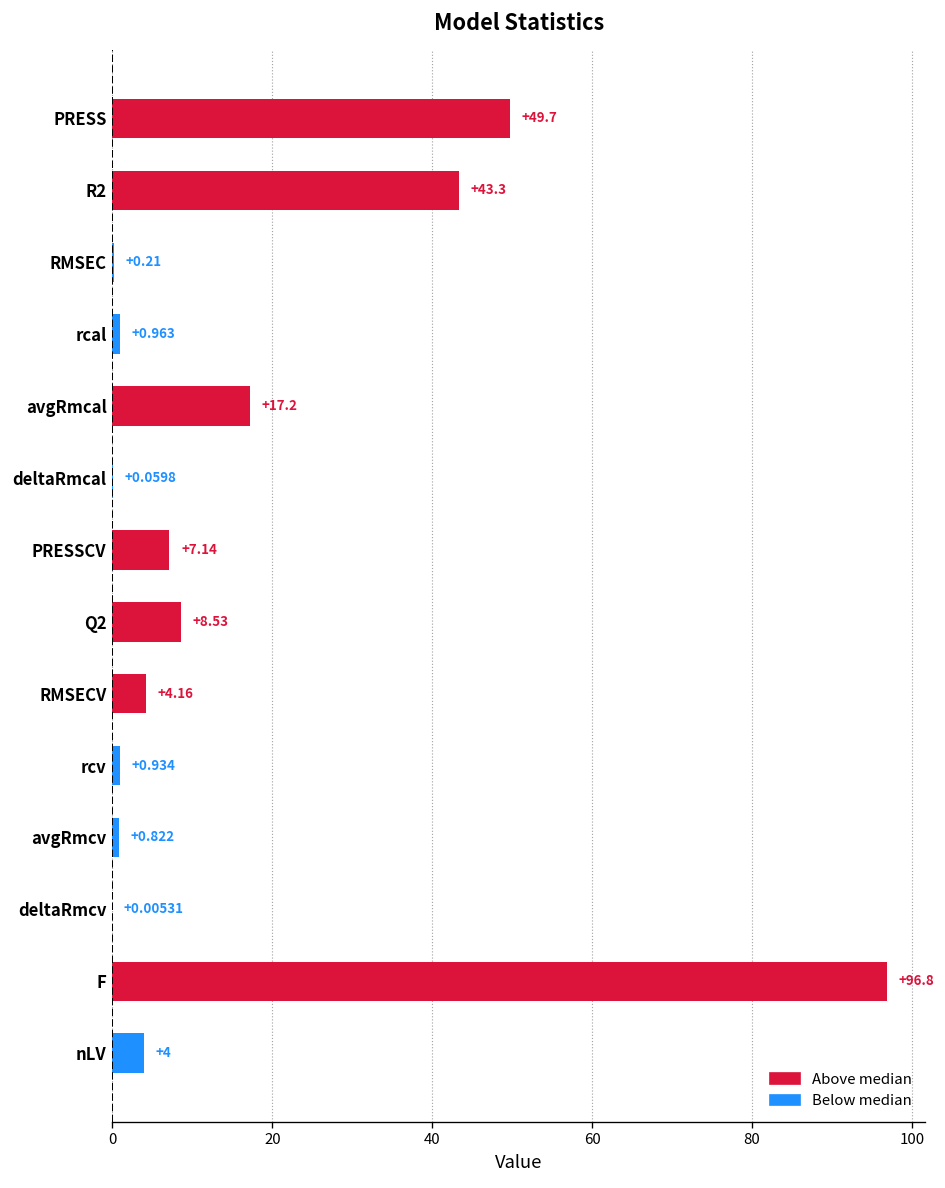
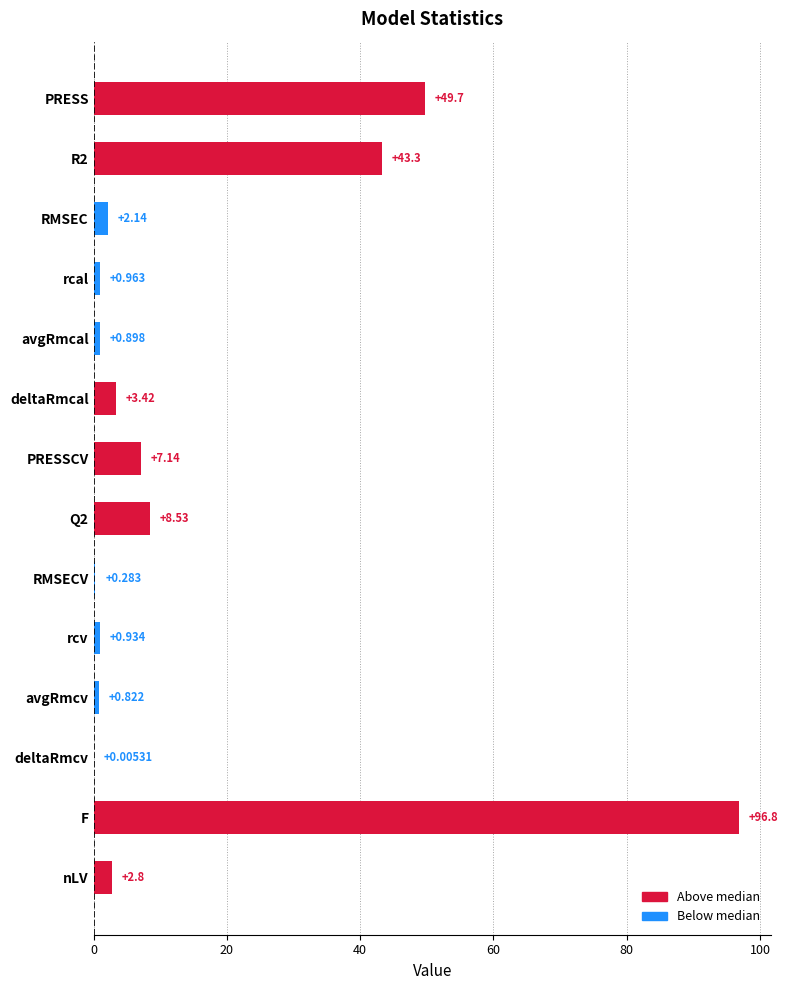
RMSEC: +0.21 -> +2.14
avgRmcal: +17.2 -> +0.898
deltaRmcal: +0.0598 -> +3.42
RMSECV: +4.16 -> +0.283
nLV: +4 -> +2.8
